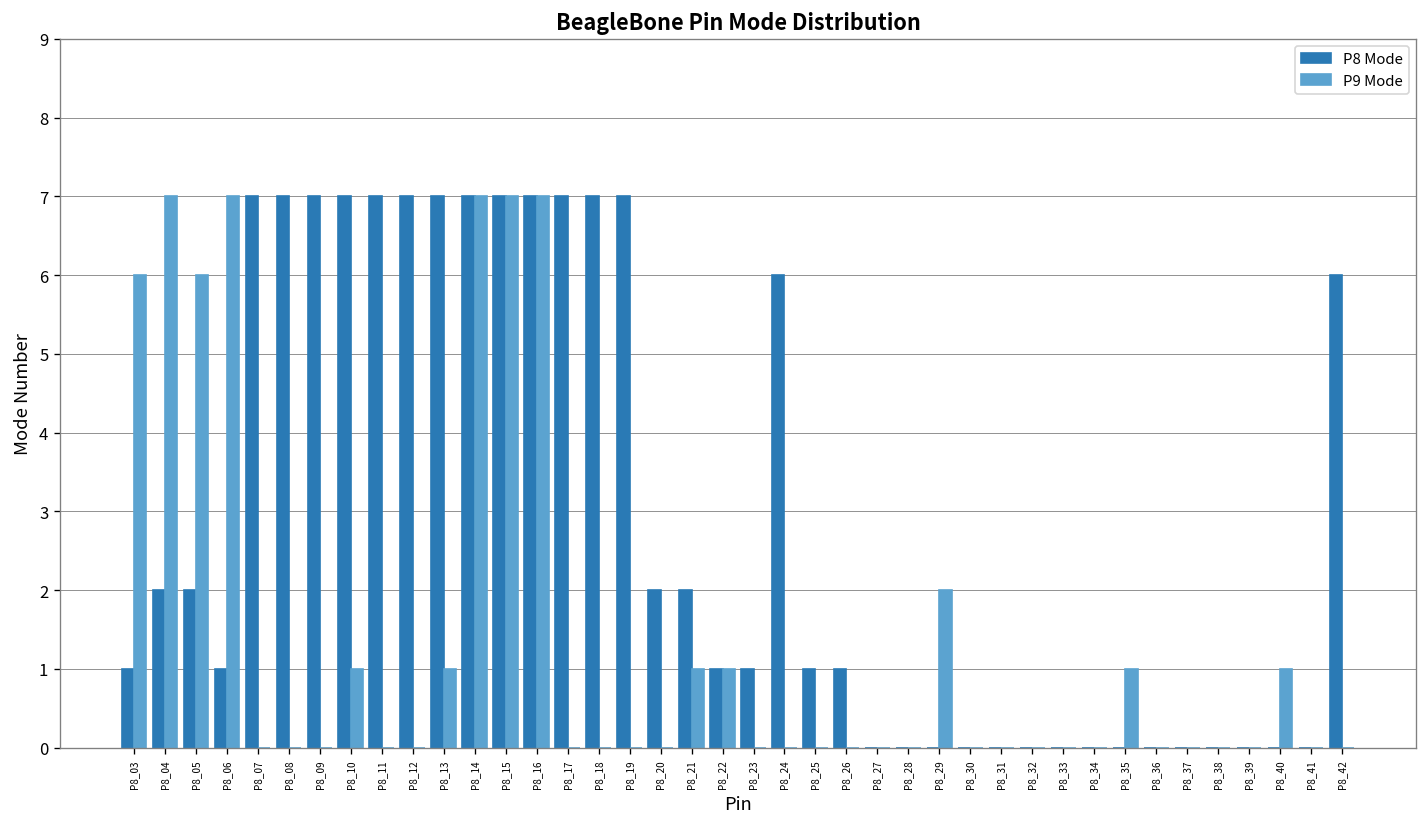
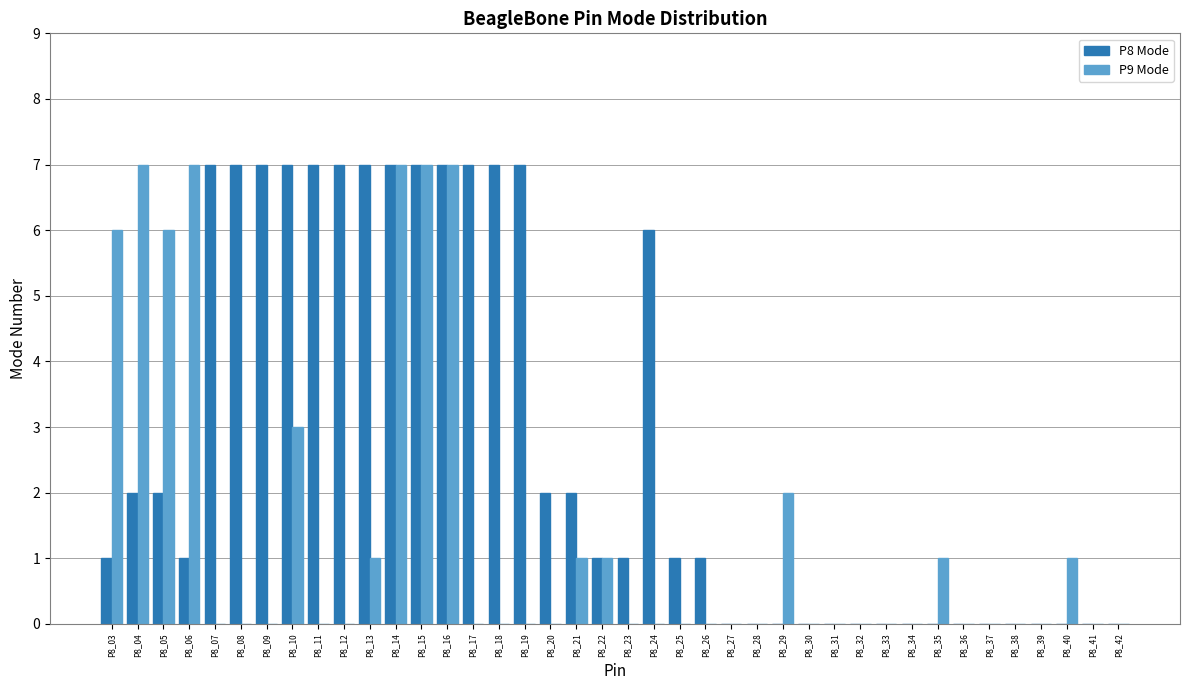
P9 Mode, P8_10: 1 -> 3
P8 Mode, P8_42: 6 -> 0
